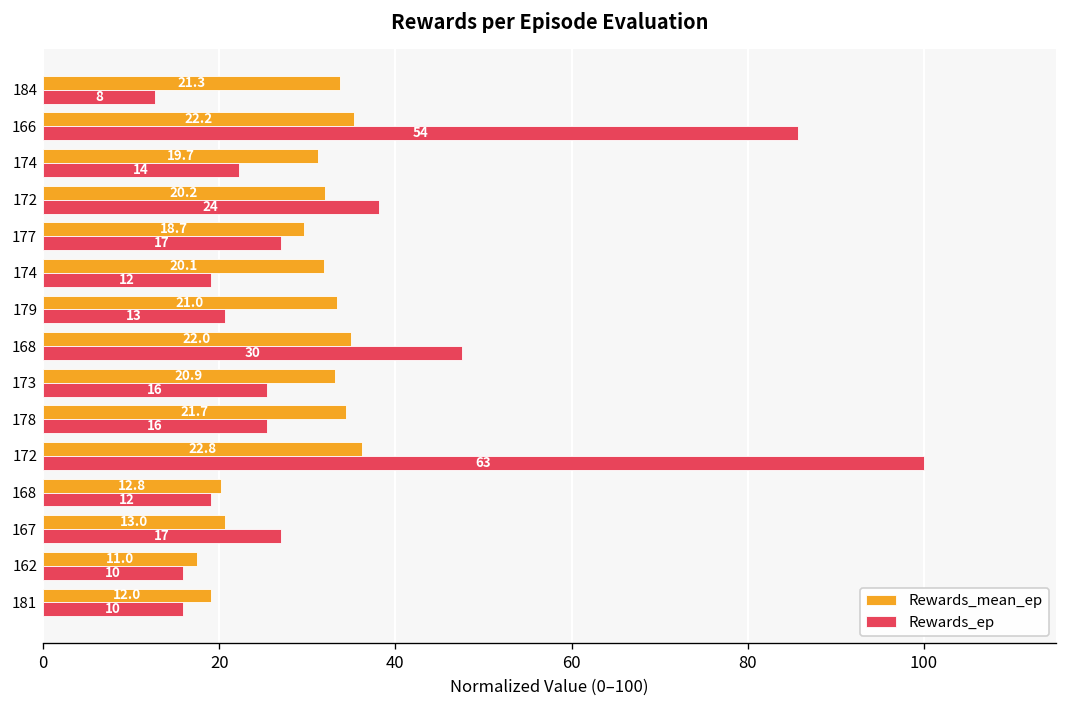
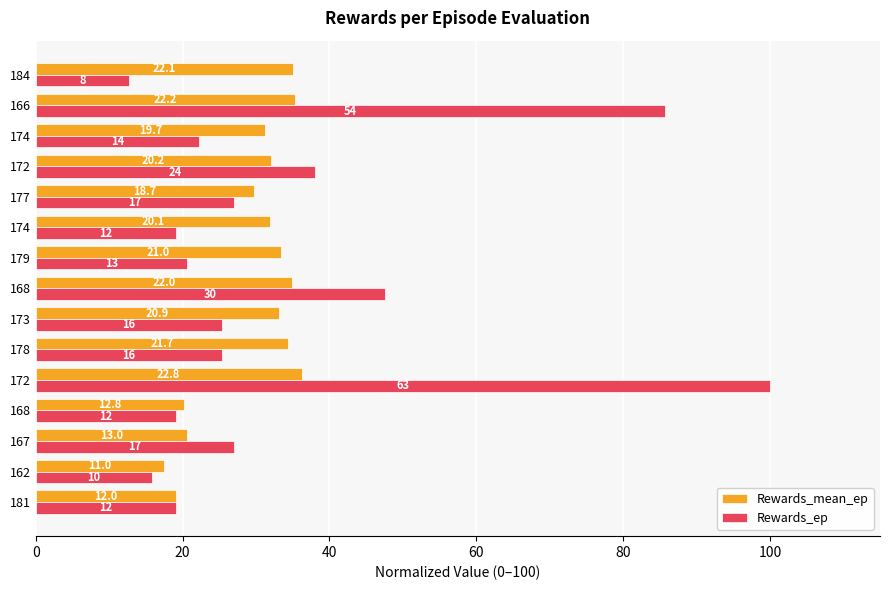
Rewards_mean_ep, 184: 21.3 -> 22.1
Rewards_ep, 181: 10 -> 12
